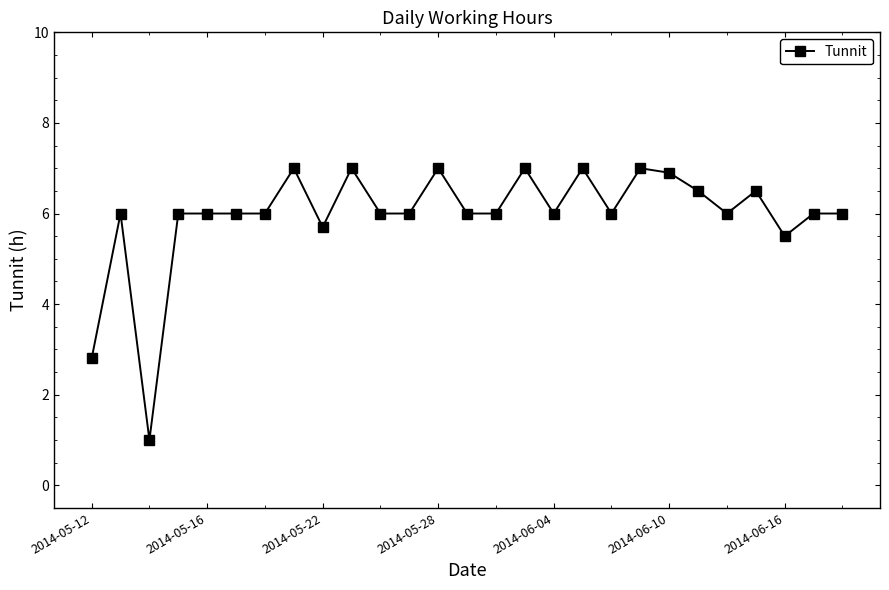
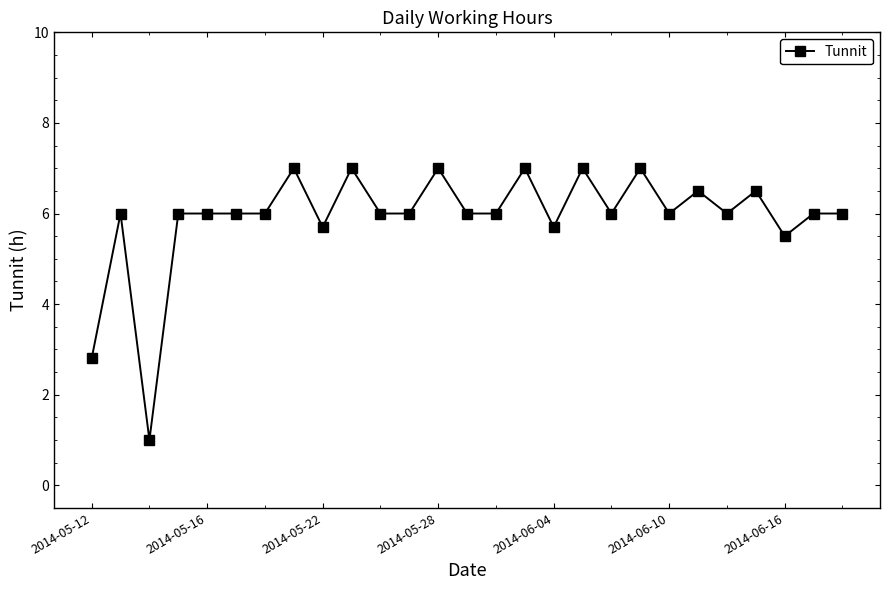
2014-06-04: 6.0 -> 5.7
2014-06-10: 6.9 -> 6.0
